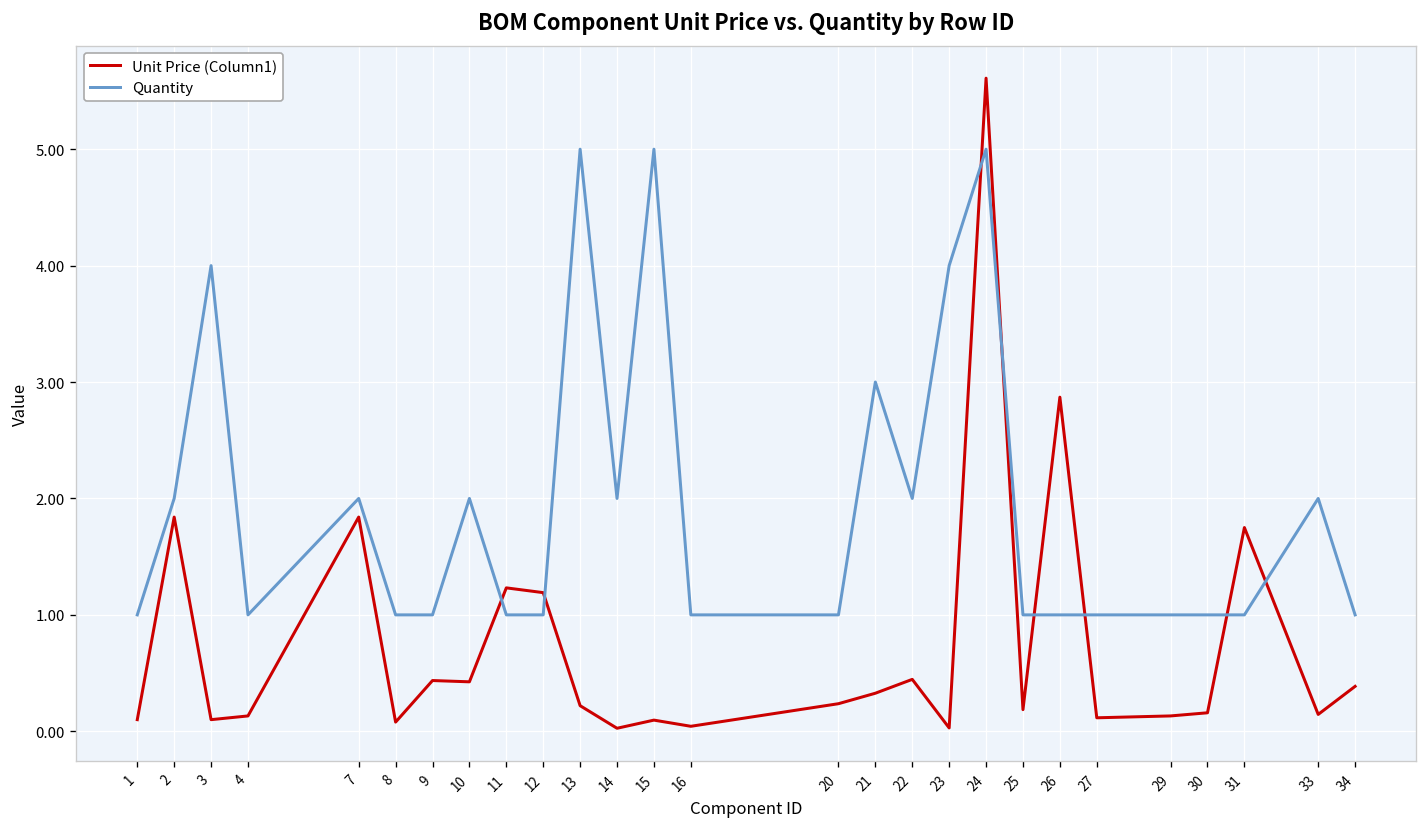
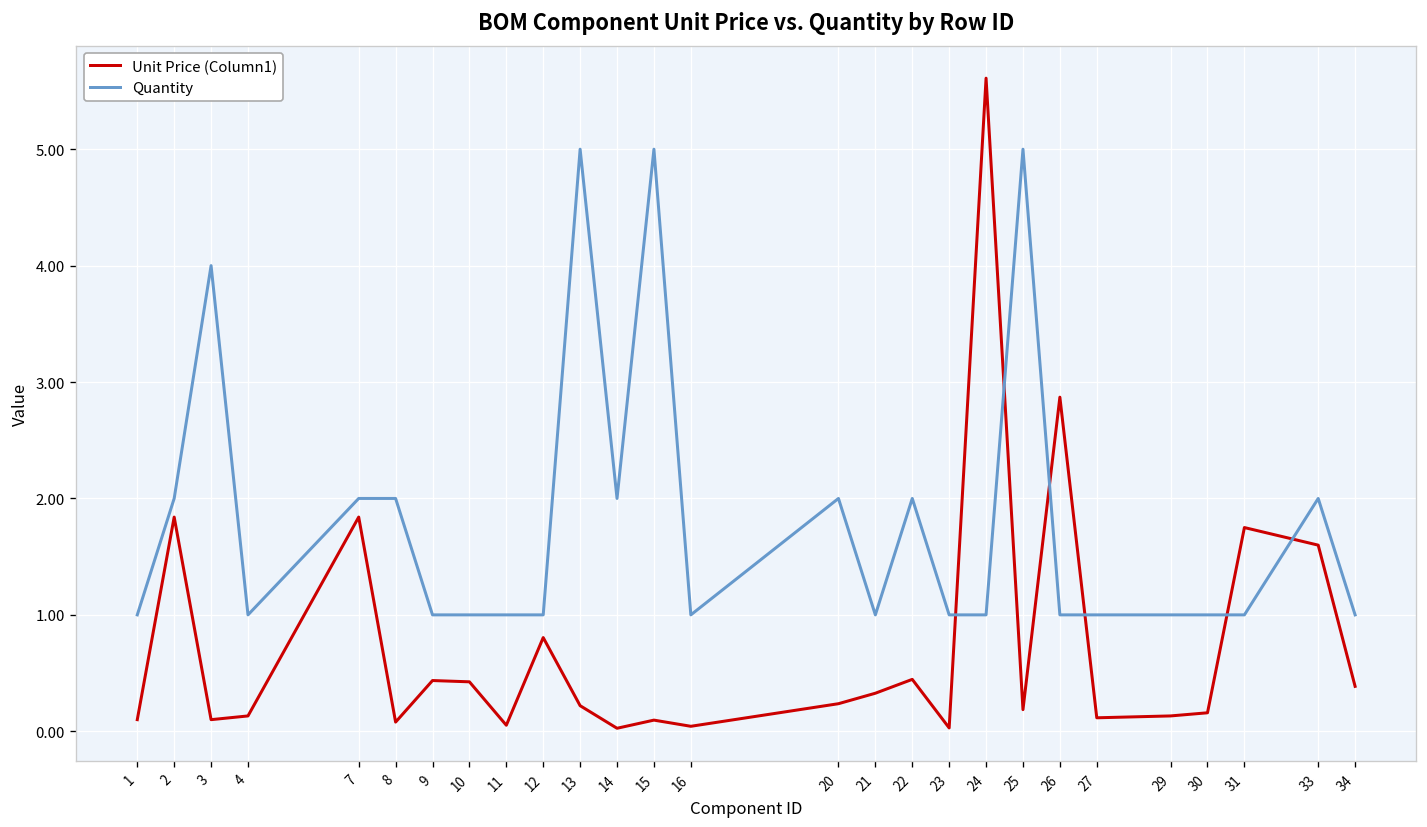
Quantity, 8: 1 -> 2
Quantity, 10: 2 -> 1
Unit Price (Column1), 11: 1.2 -> 0.1
Unit Price (Column1), 12: 1.2 -> 0.8
Quantity, 20: 1 -> 2
Quantity, 21: 3 -> 1
Quantity, 23: 4 -> 1
Quantity, 24: 5 -> 1
Quantity, 25: 1 -> 5
Unit Price (Column1), 33: 0.1 -> 1.6
